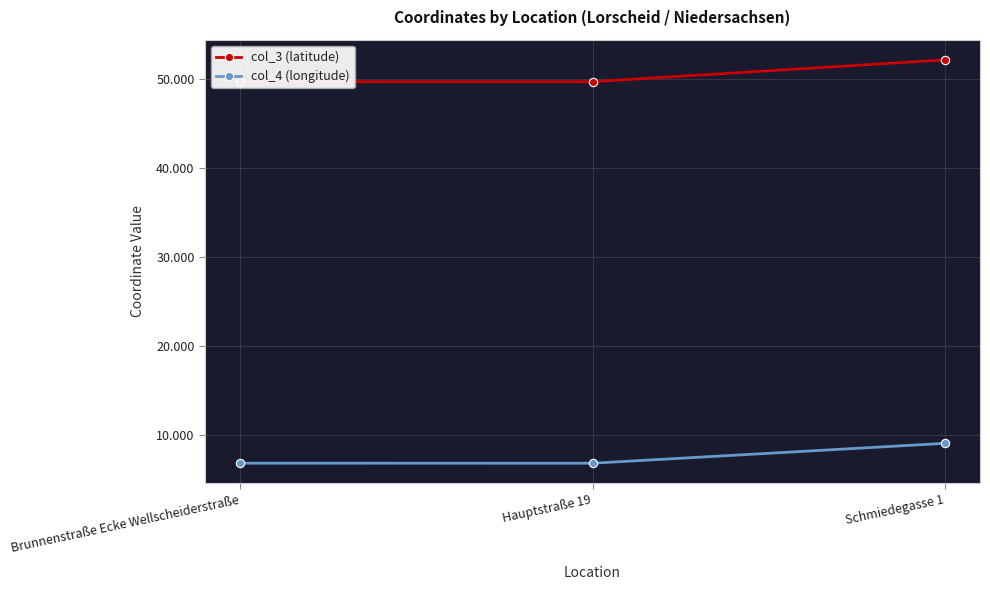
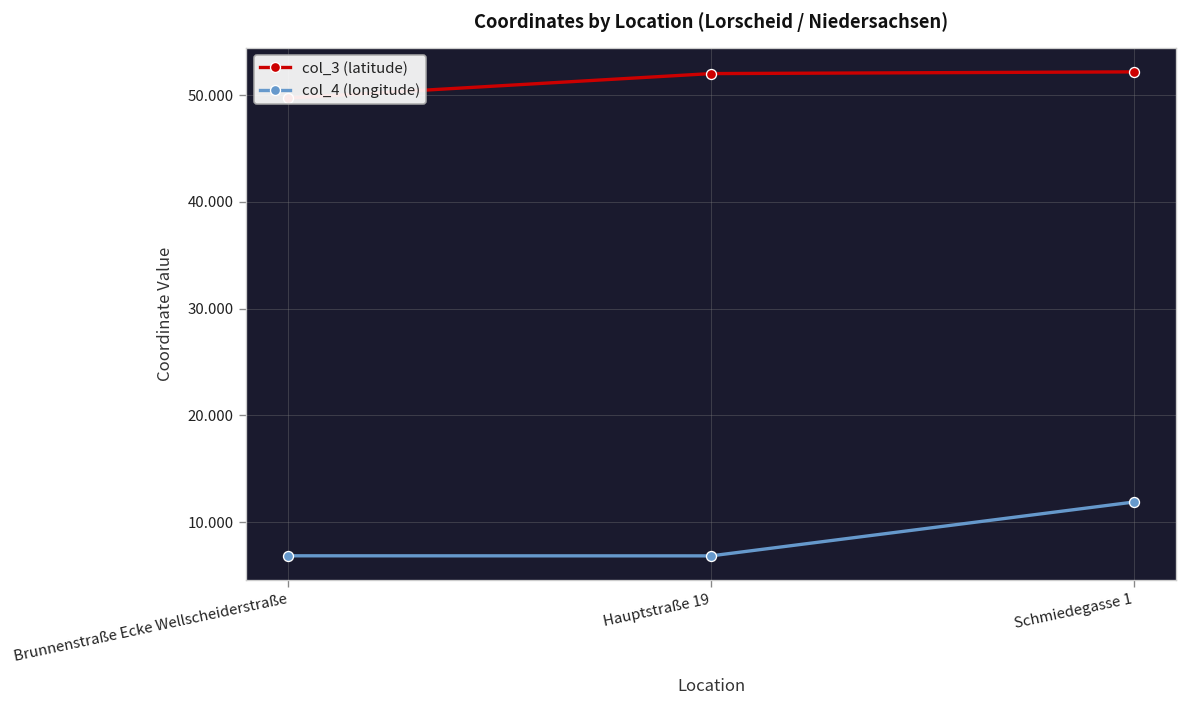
col_3 (latitude), Hauptstraße 19: 50 -> 52
col_4 (longitude), Schmiedegasse 1: 9 -> 12
